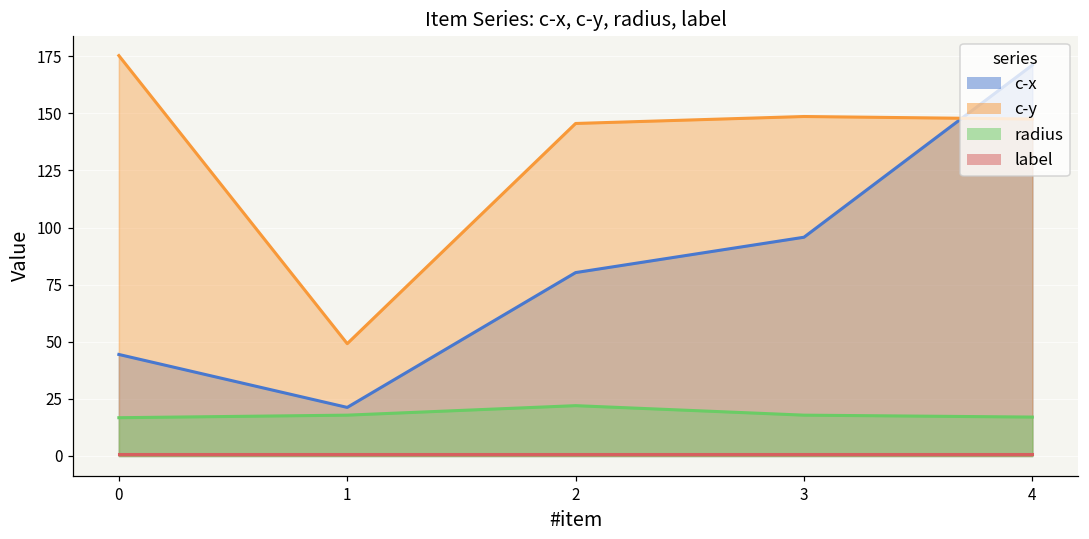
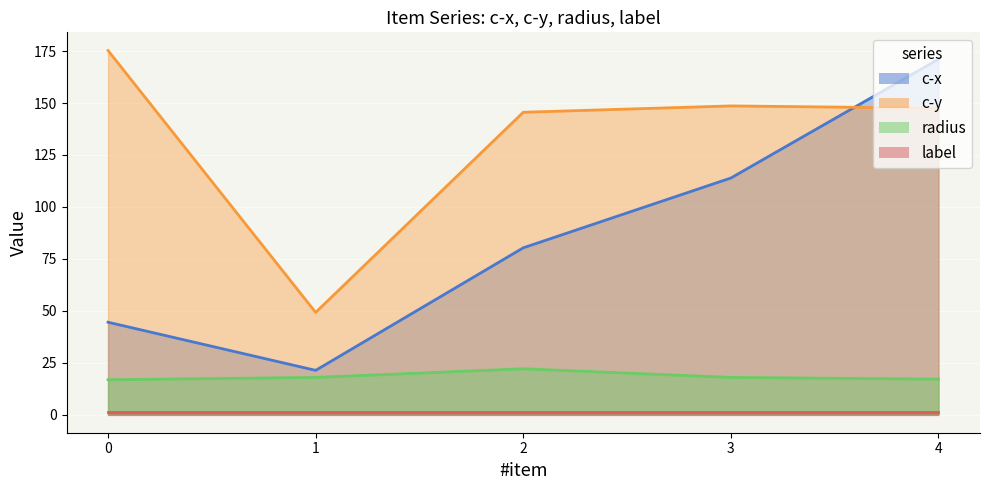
c-x, 3: 96 -> 114
